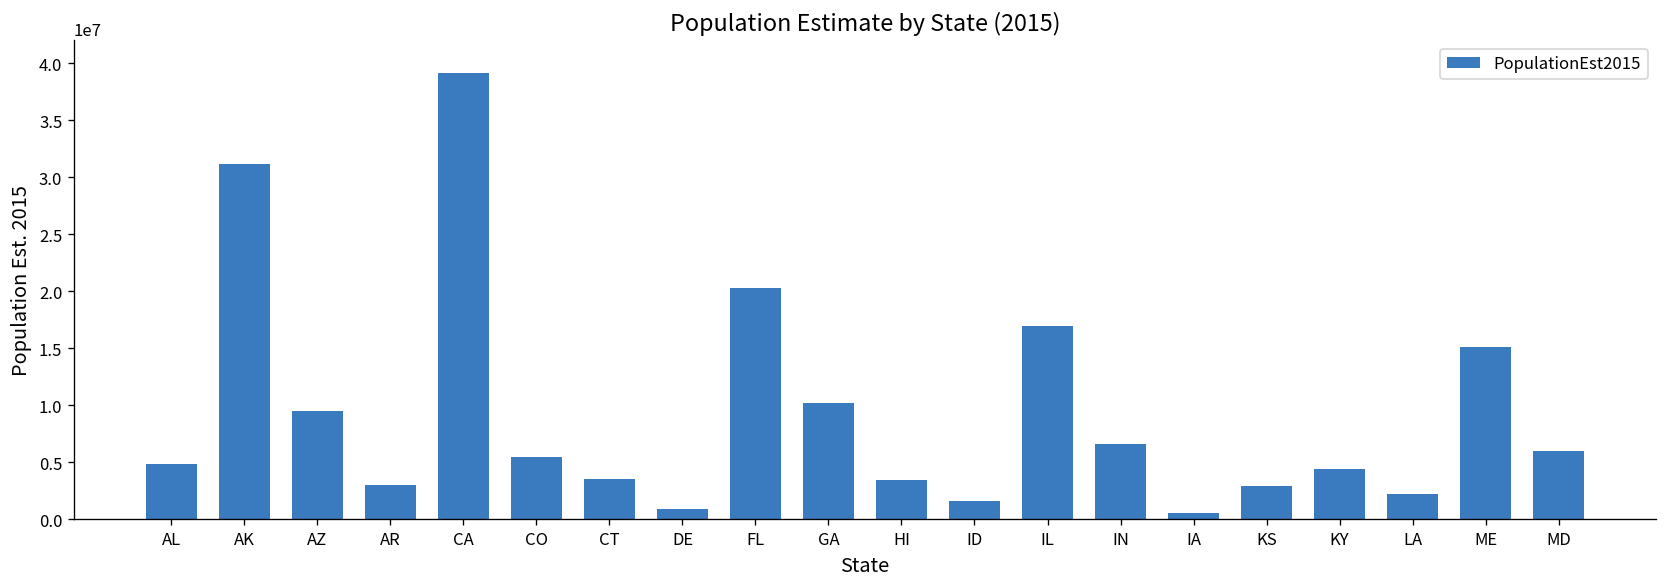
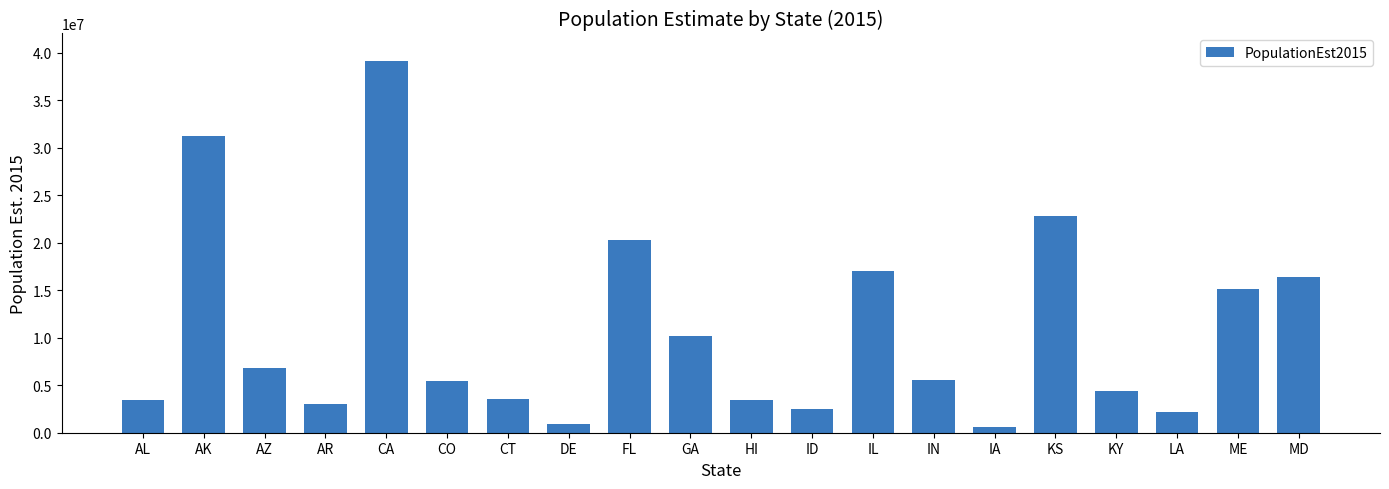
AL: 5000000 -> 3000000
AZ: 10000000 -> 7000000
ID: 2000000 -> 3000000
IN: 7000000 -> 6000000
KS: 3000000 -> 23000000
MD: 6000000 -> 16000000
